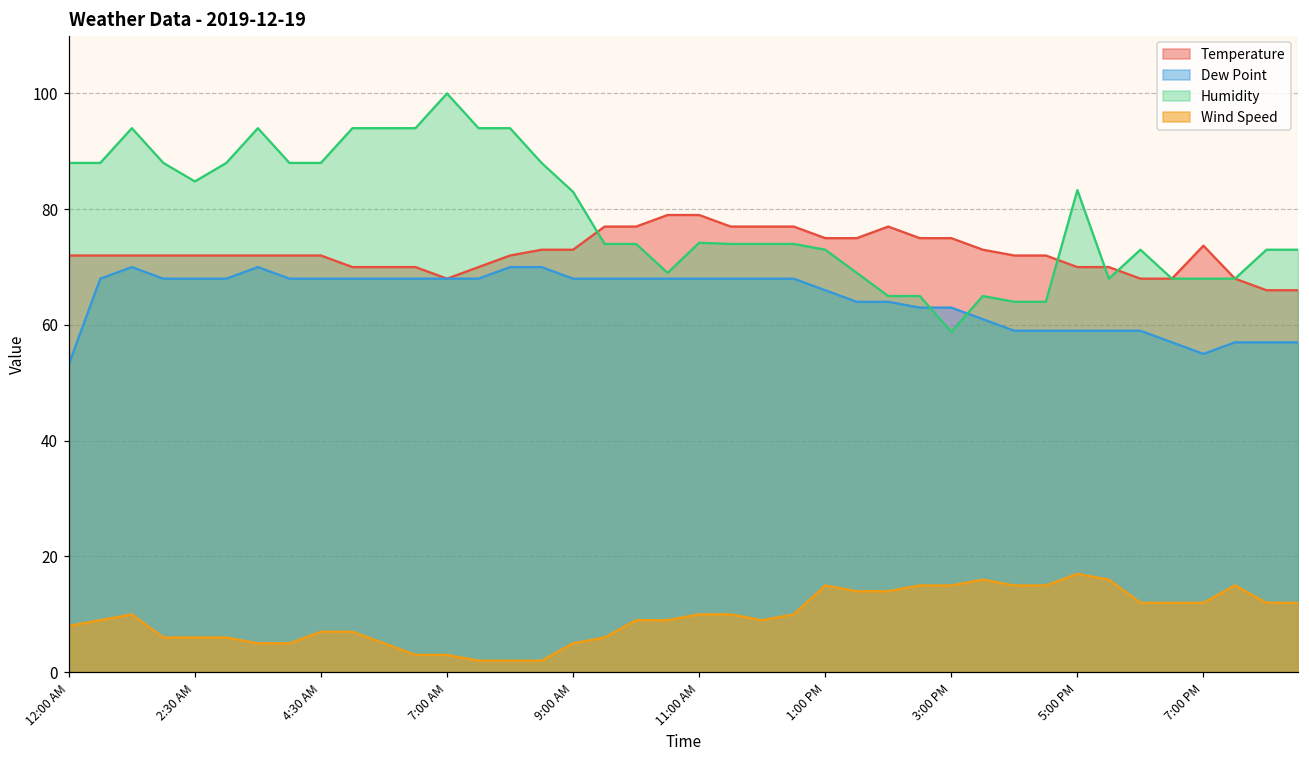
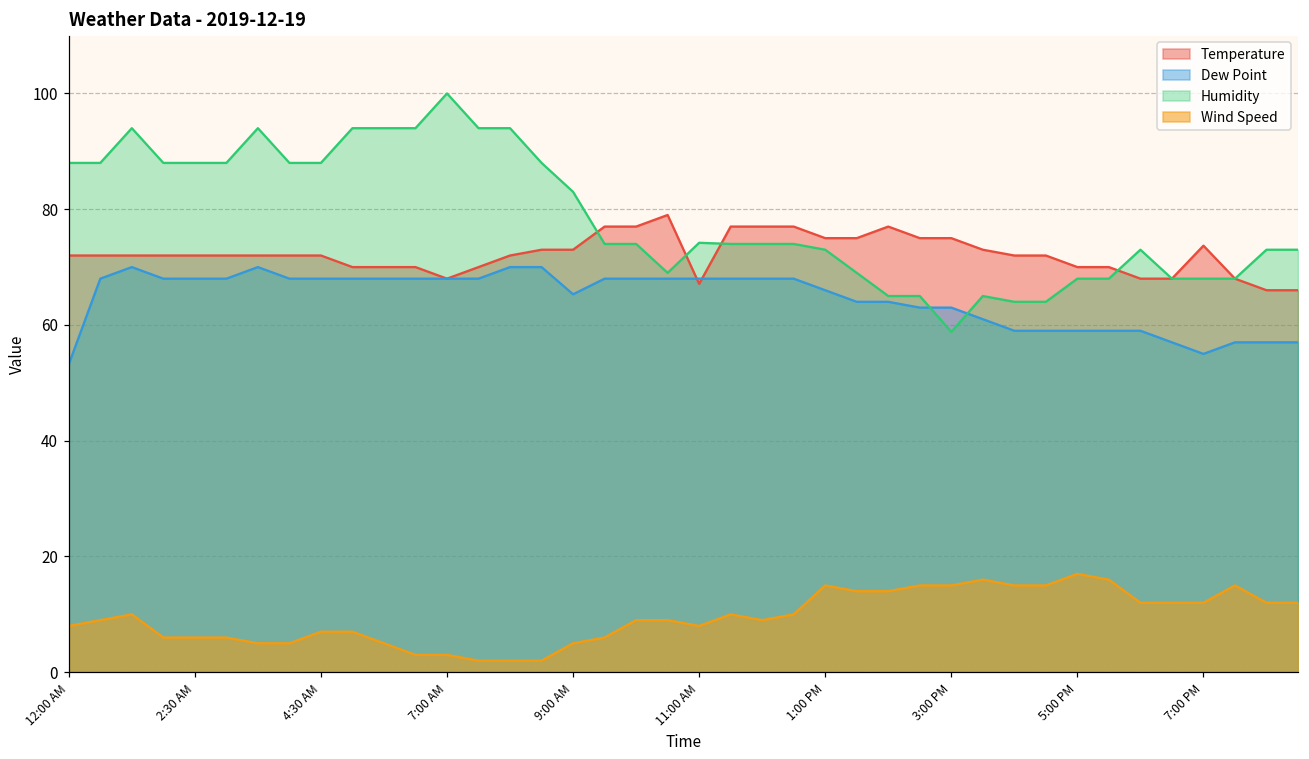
Humidity, 2:30 AM: 85 -> 88
Dew Point, 9:00 AM: 68 -> 65
Temperature, 11:00 AM: 79 -> 67
Wind Speed, 11:00 AM: 10 -> 8
Humidity, 5:00 PM: 83 -> 68
